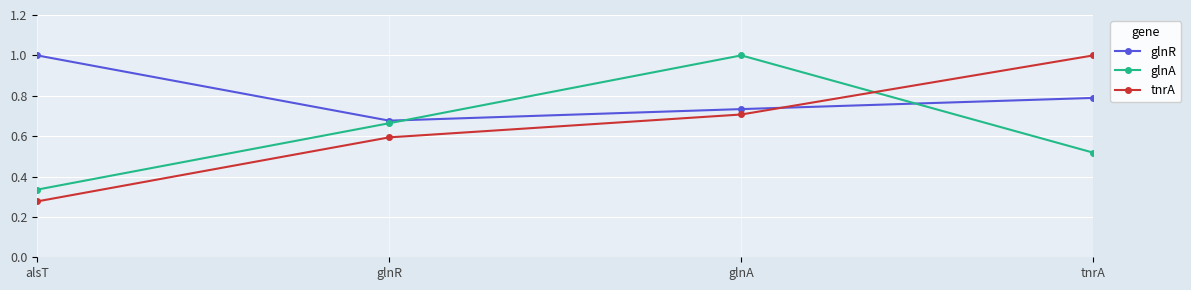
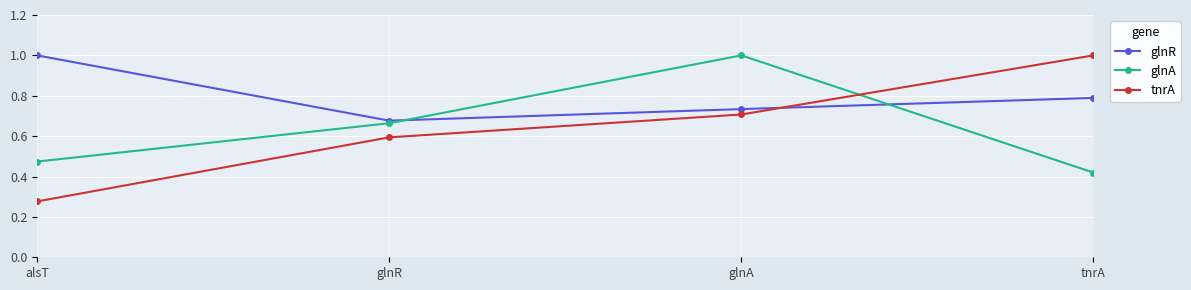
glnA, alsT: 0.34 -> 0.47
glnA, tnrA: 0.52 -> 0.42
